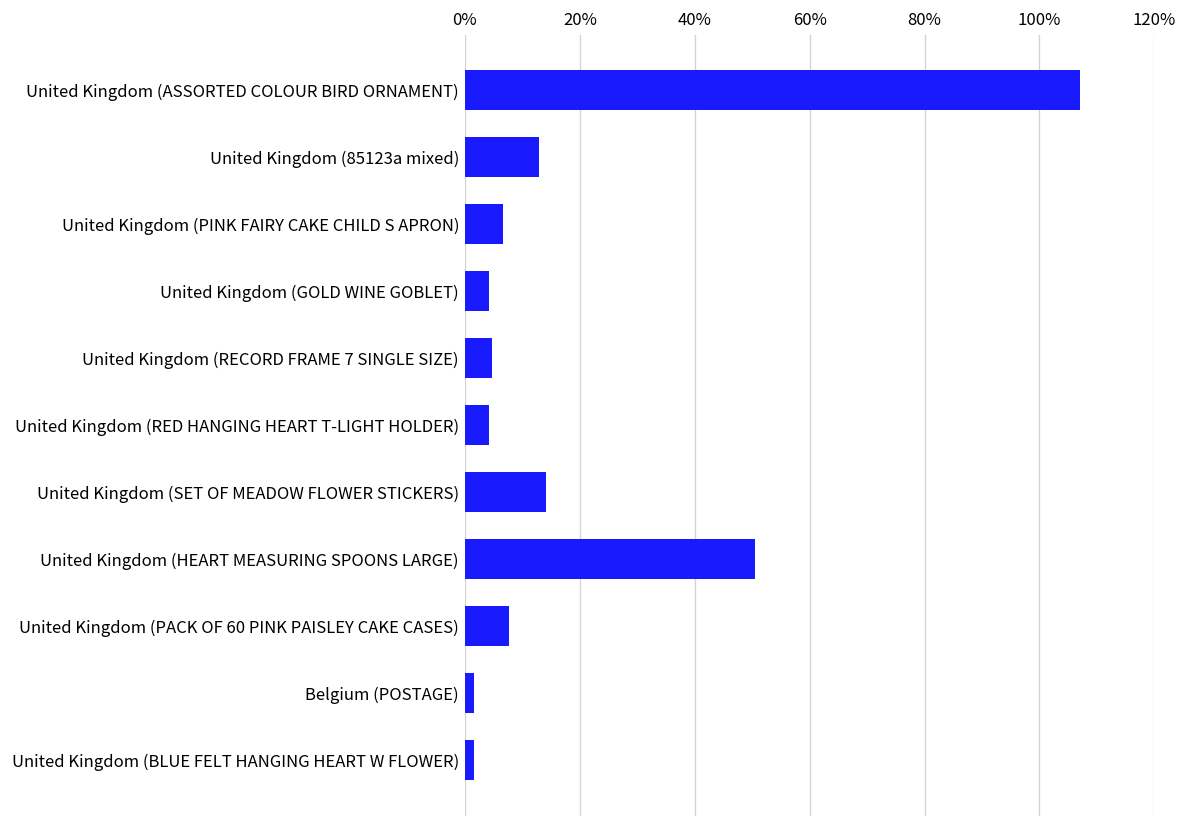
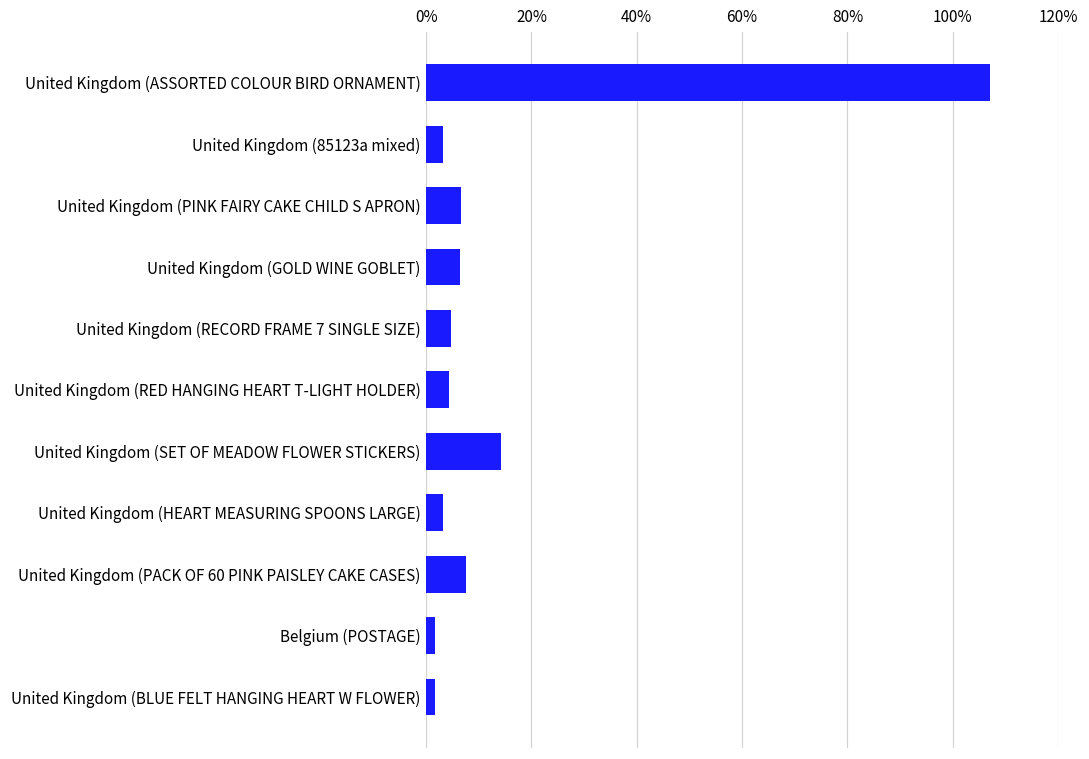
United Kingdom (85123a mixed): 13% -> 3%
United Kingdom (GOLD WINE GOBLET): 4% -> 6%
United Kingdom (HEART MEASURING SPOONS LARGE): 51% -> 3%
